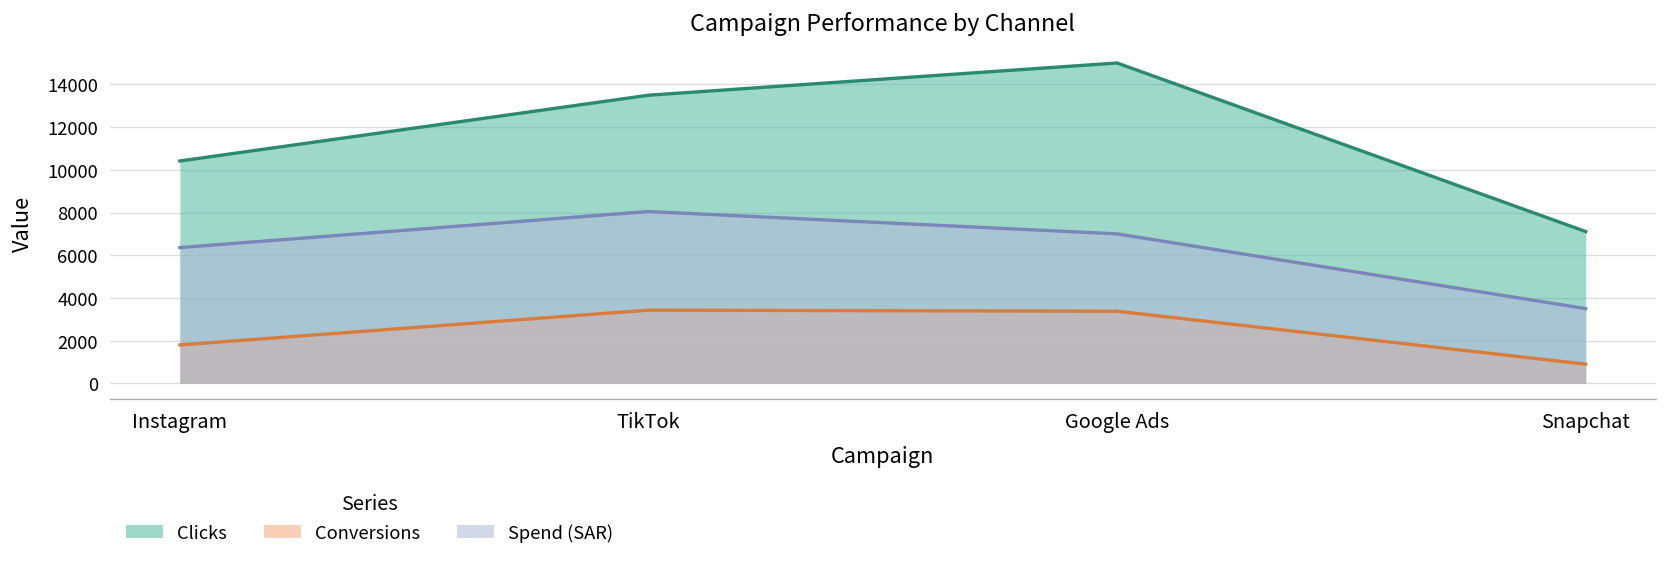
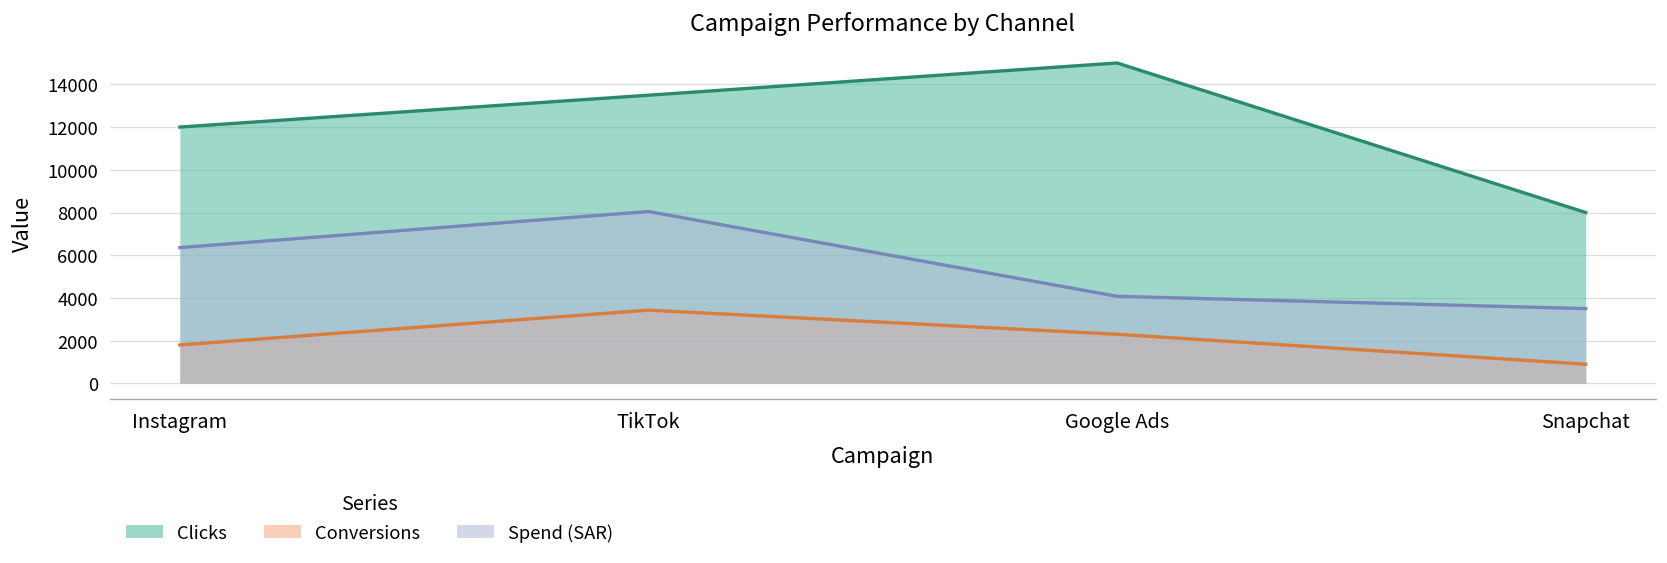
Clicks, Instagram: 10400 -> 12000
Conversions, Google Ads: 3400 -> 2300
Spend (SAR), Google Ads: 7000 -> 4100
Clicks, Snapchat: 7100 -> 8000
